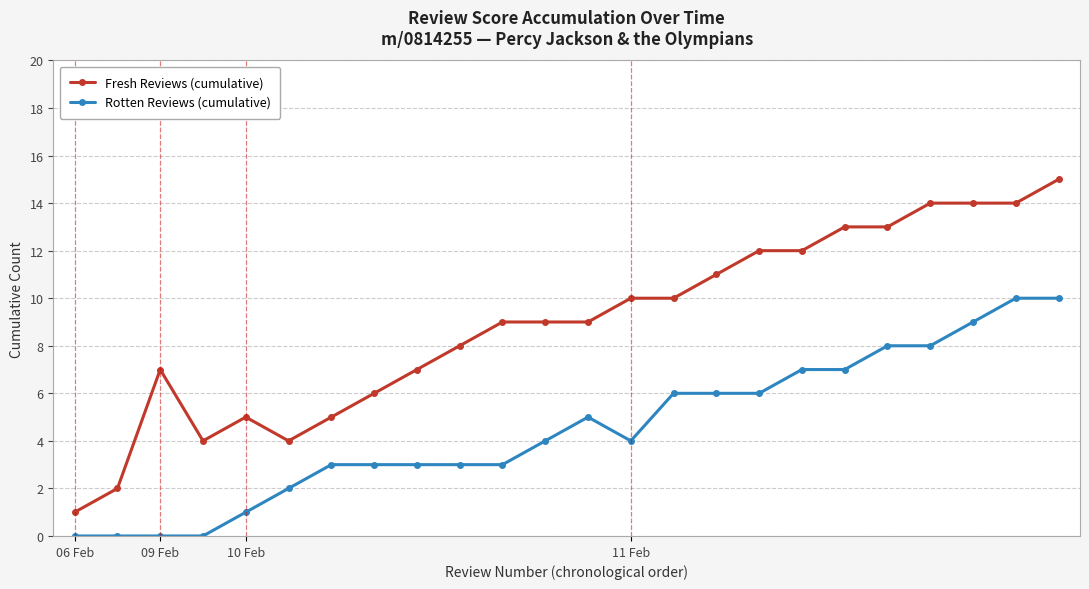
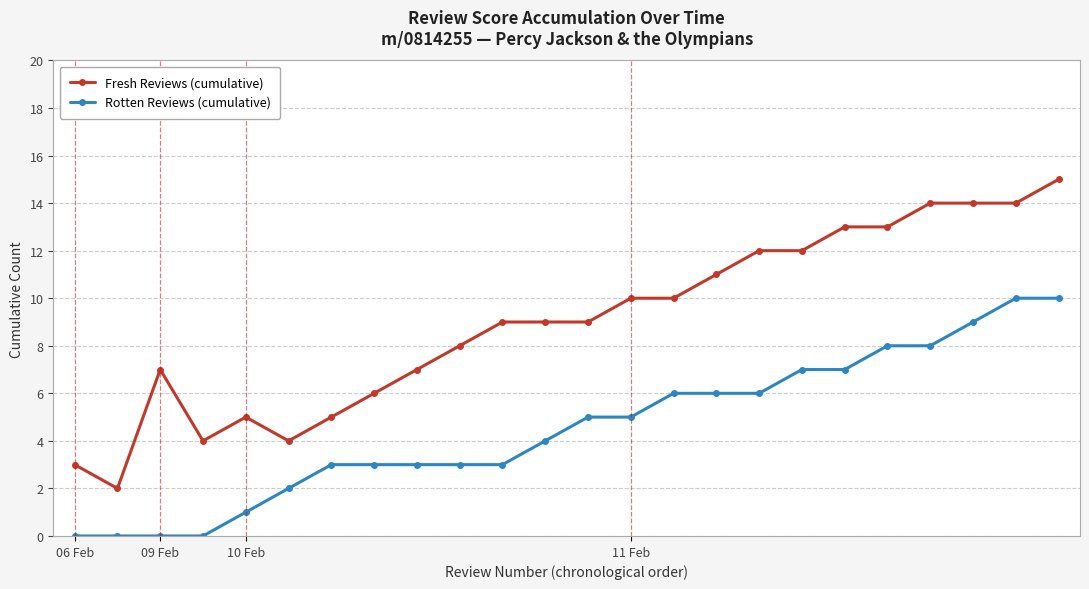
Fresh Reviews (cumulative), 06 Feb: 1 -> 3
Rotten Reviews (cumulative), 11 Feb: 4 -> 5
